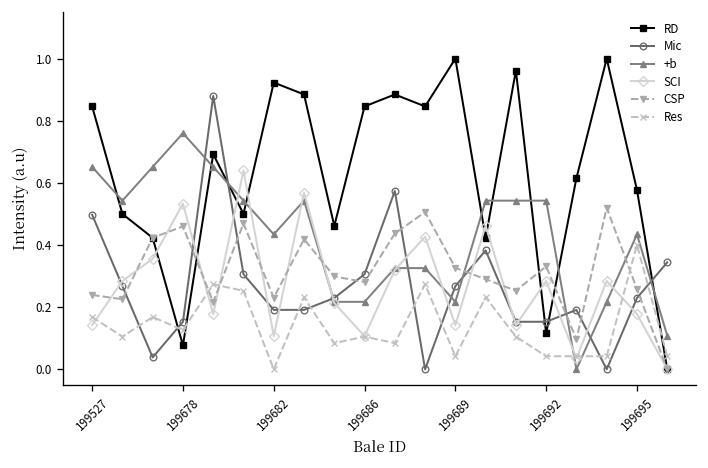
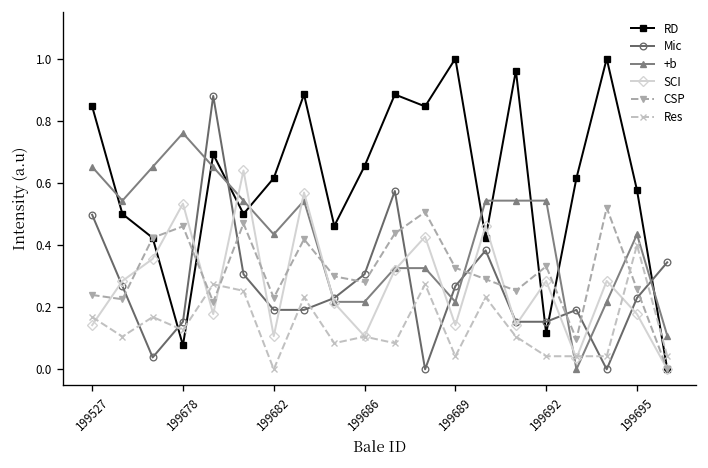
RD, 199682: 0.92 -> 0.62
RD, 199686: 0.85 -> 0.65
